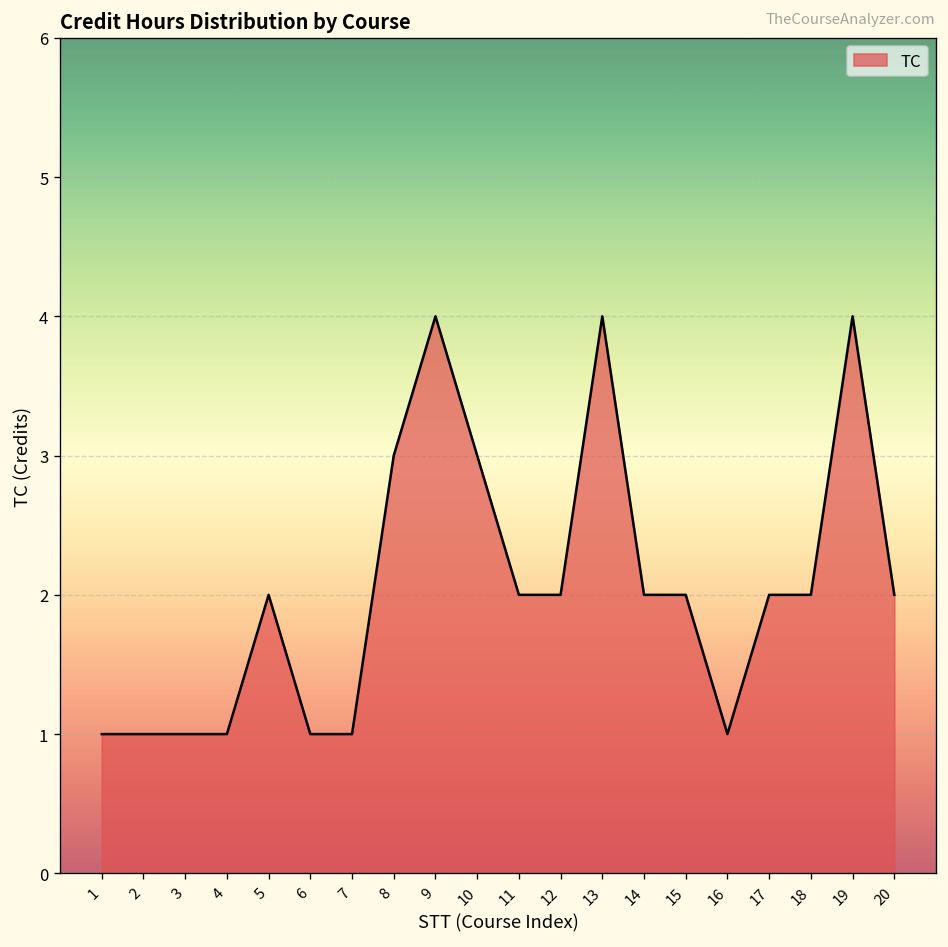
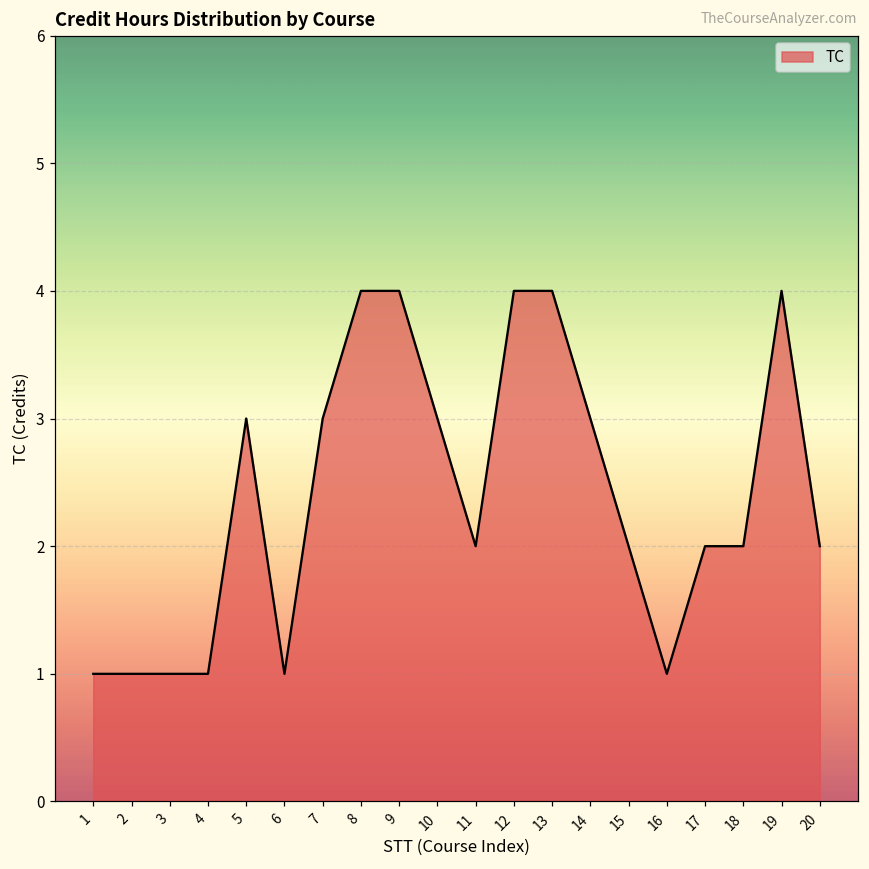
5: 2 -> 3
7: 1 -> 3
8: 3 -> 4
12: 2 -> 4
14: 2 -> 3
